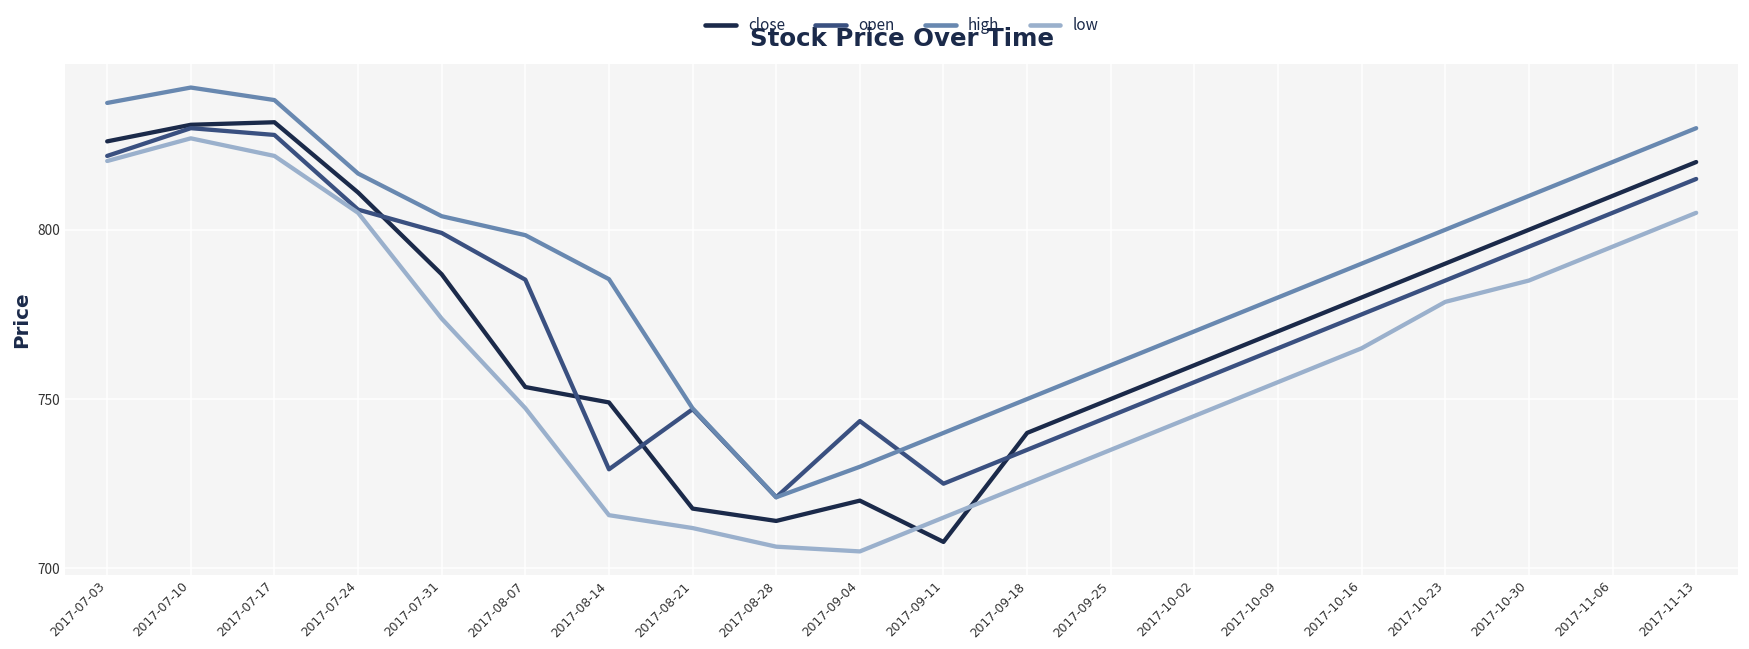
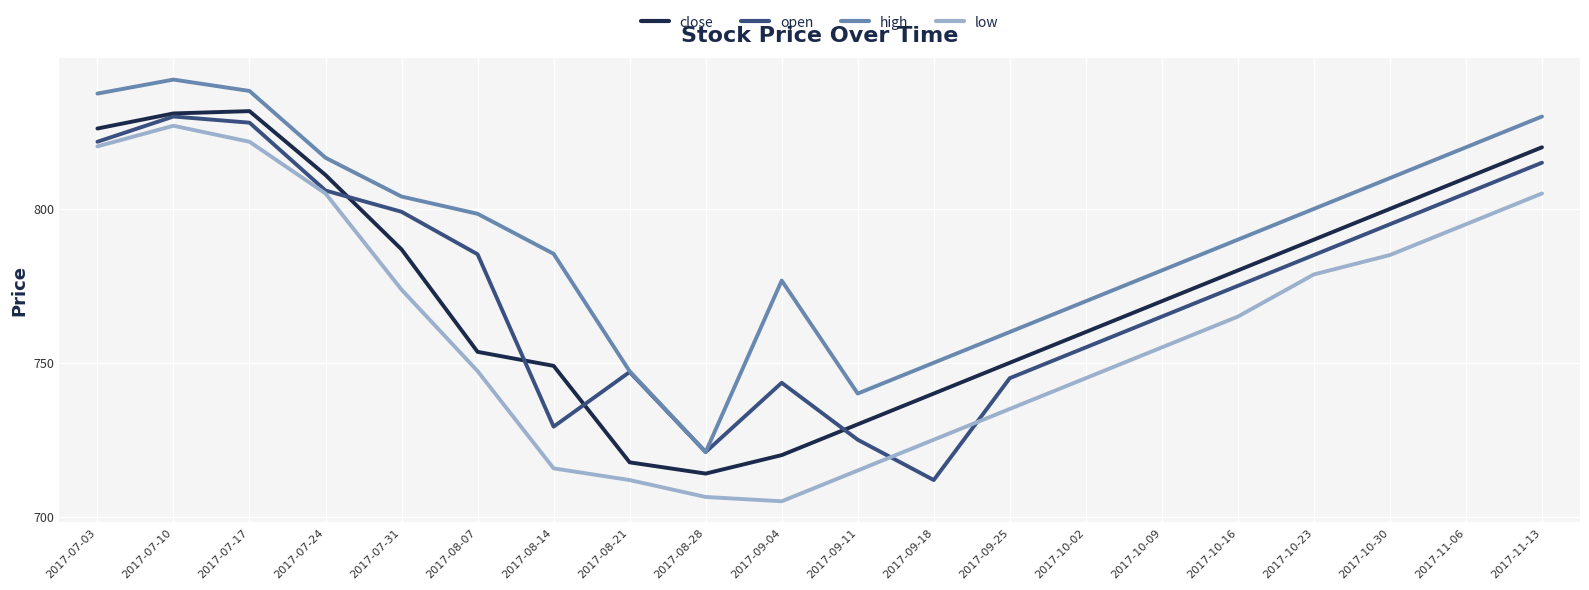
high, 2017-09-04: 730 -> 777
close, 2017-09-11: 708 -> 730
open, 2017-09-18: 735 -> 712
